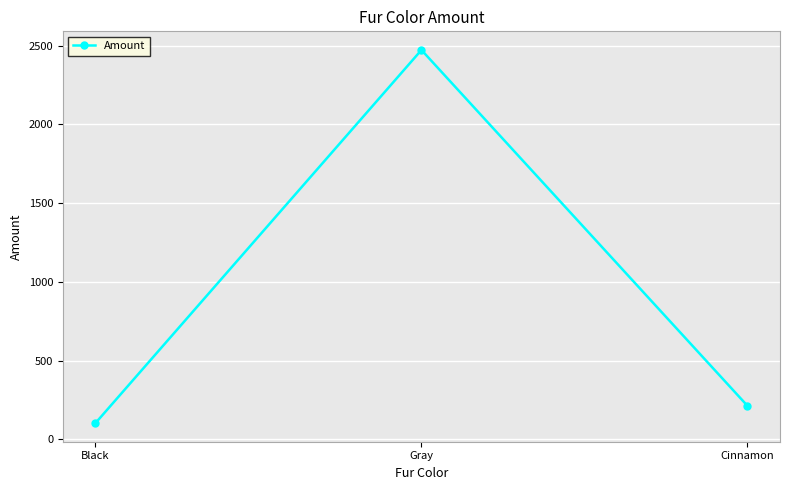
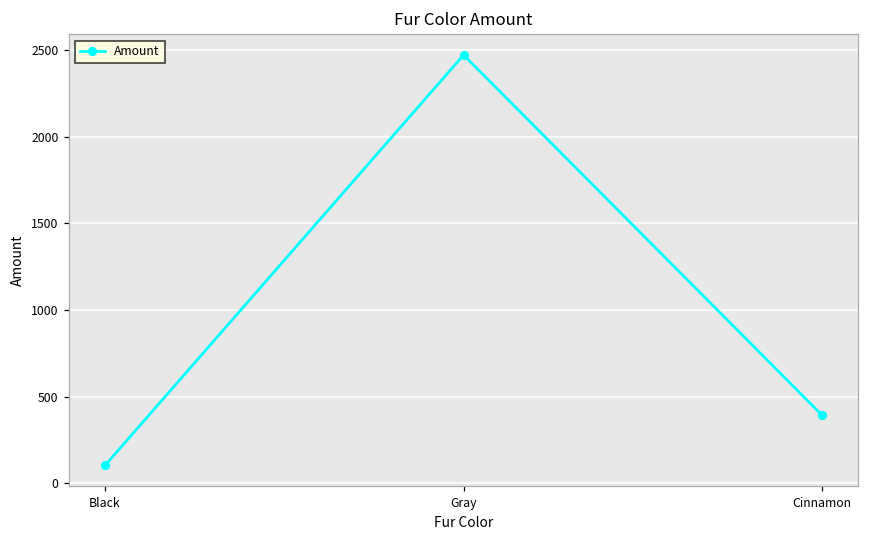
Cinnamon: 210 -> 390
